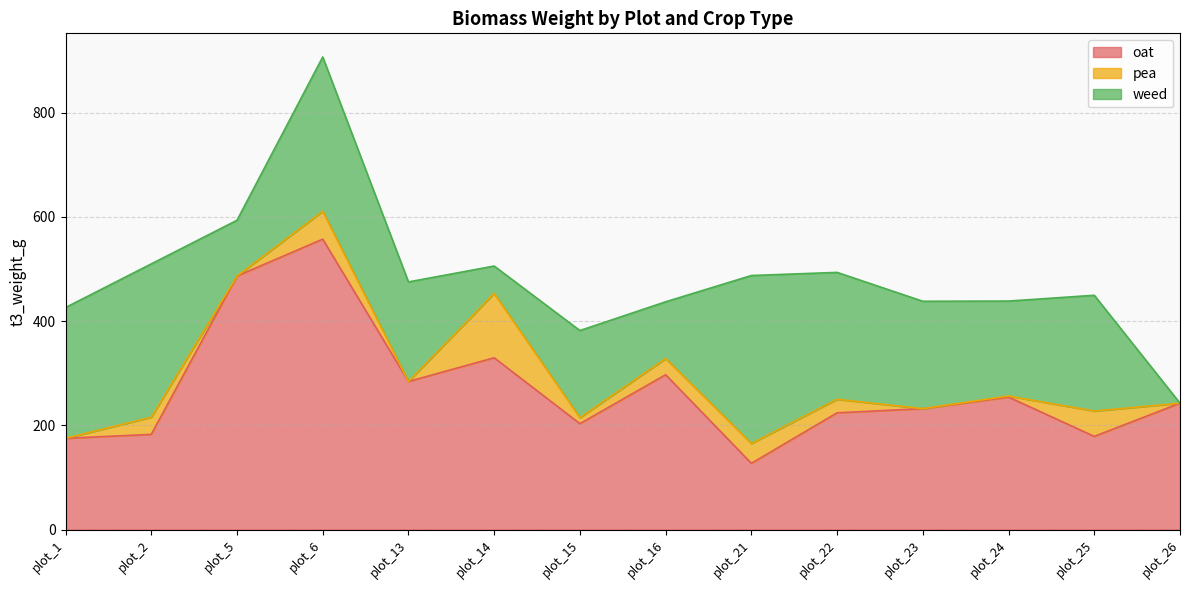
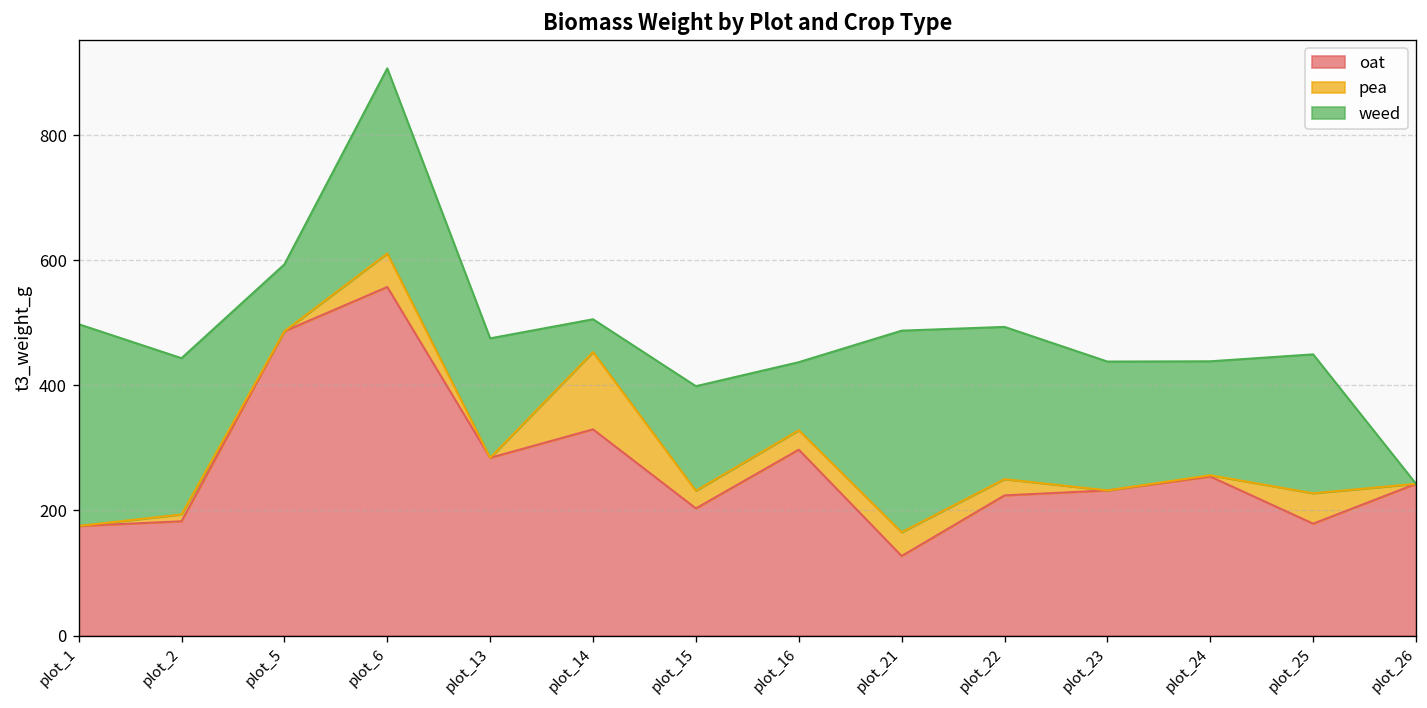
weed, plot_1: 250 -> 320
pea, plot_2: 30 -> 10
weed, plot_2: 290 -> 250
pea, plot_15: 10 -> 30
